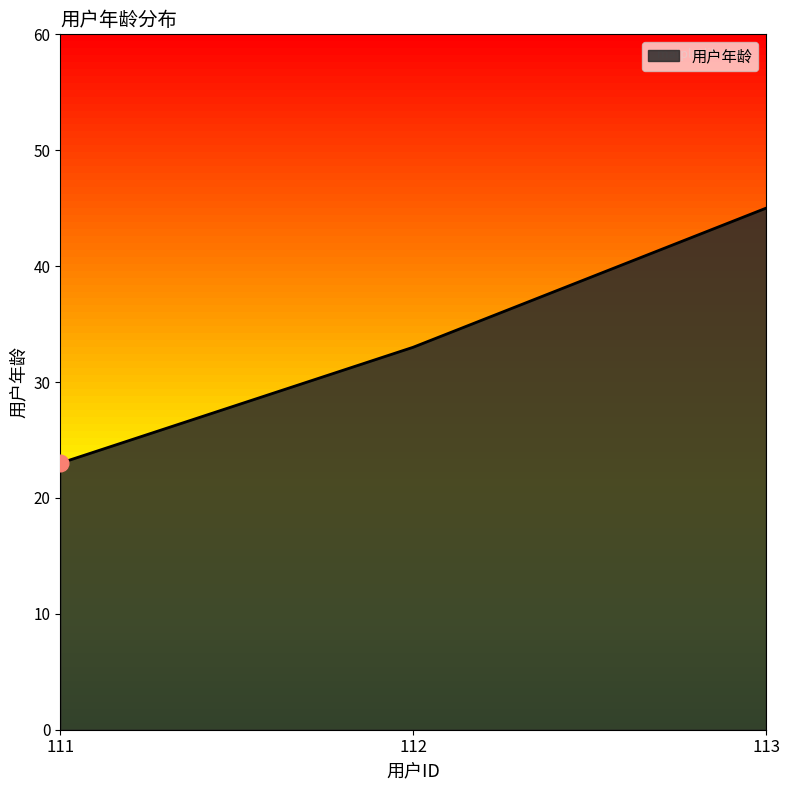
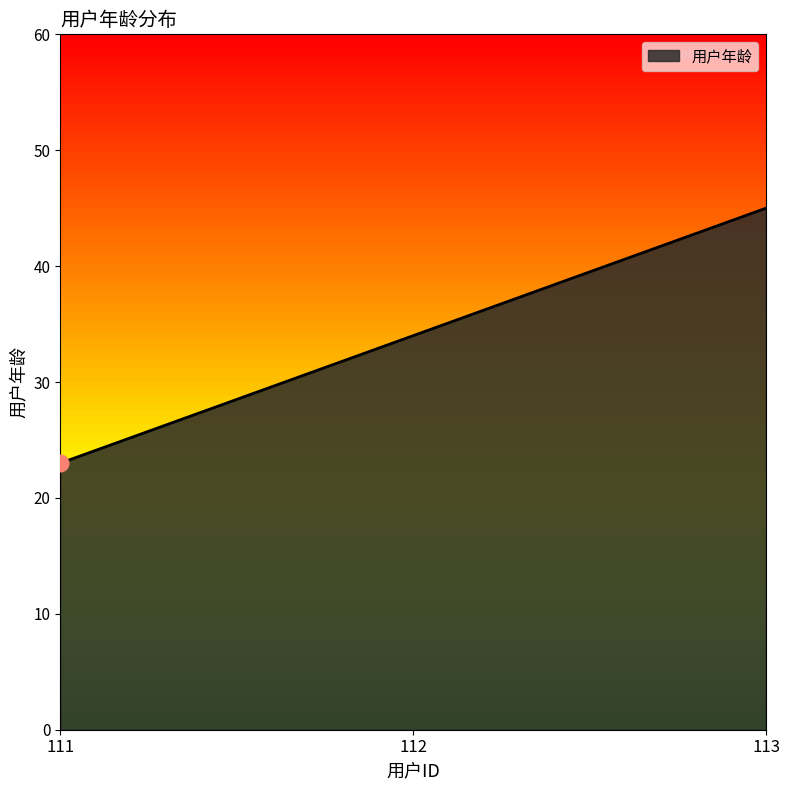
用户年龄, 112: 33 -> 34
